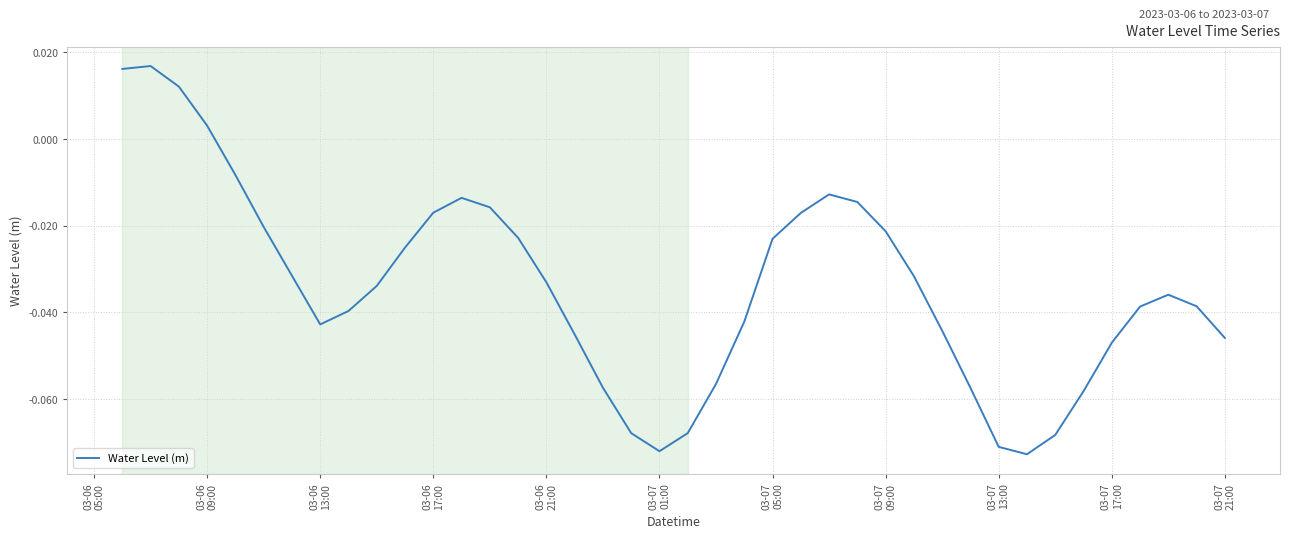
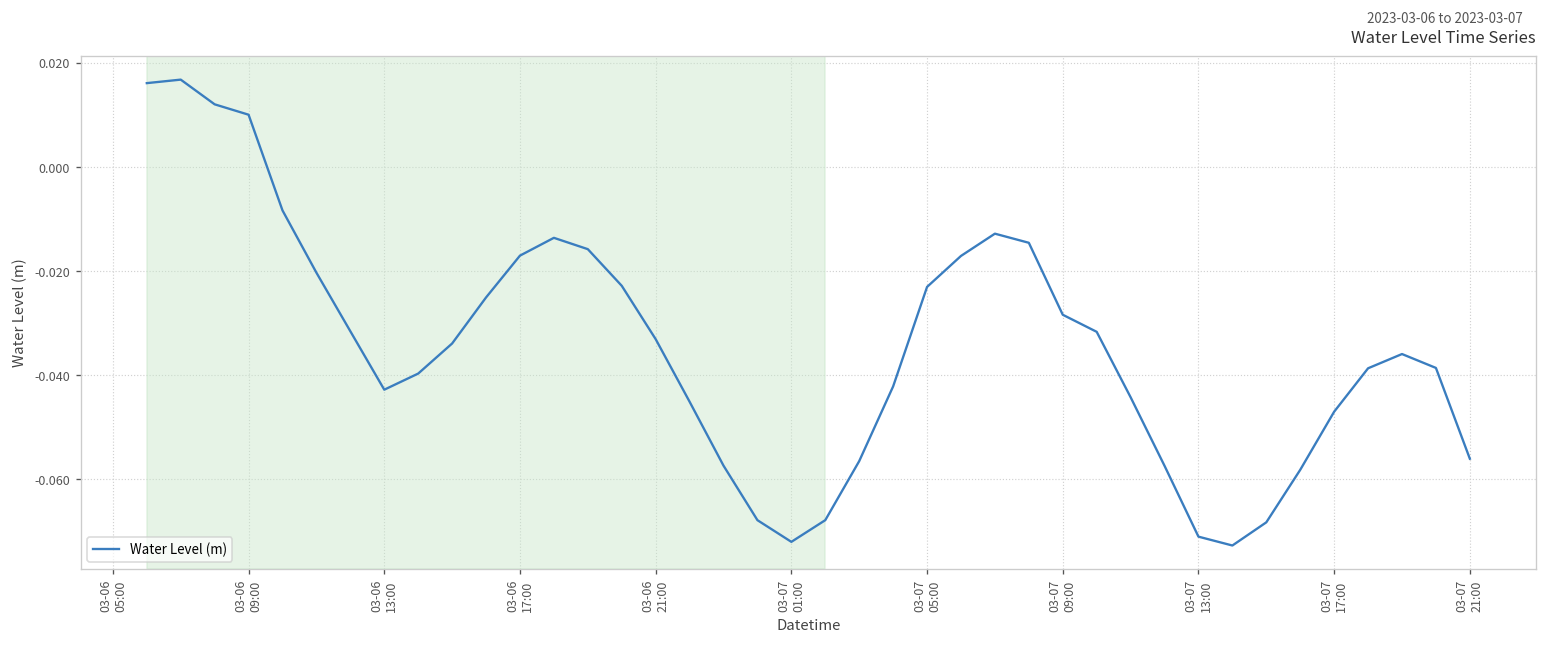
03-06 09:00: 0.003 -> 0.010
03-07 09:00: -0.021 -> -0.028
03-07 21:00: -0.046 -> -0.056
